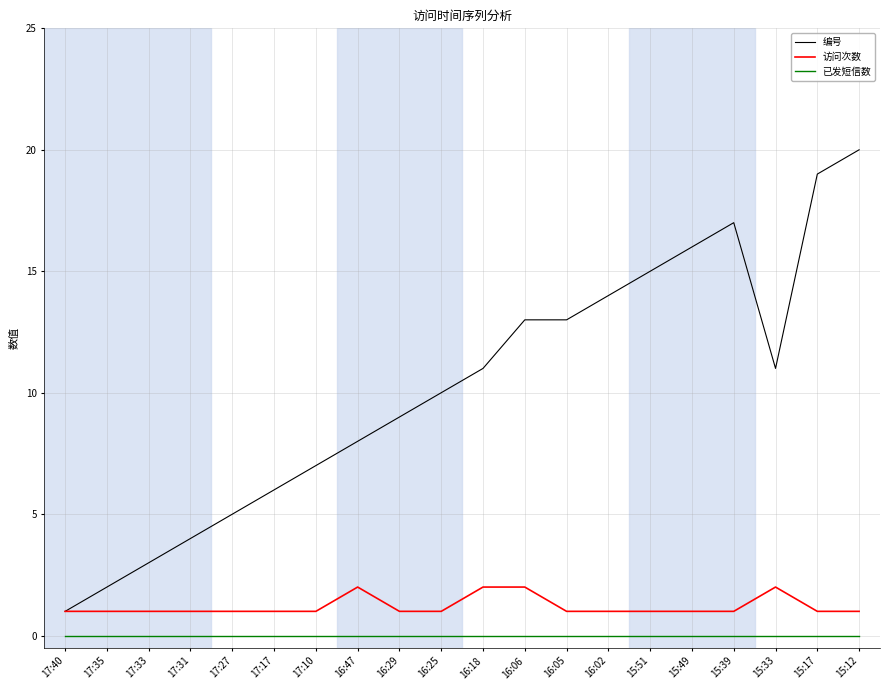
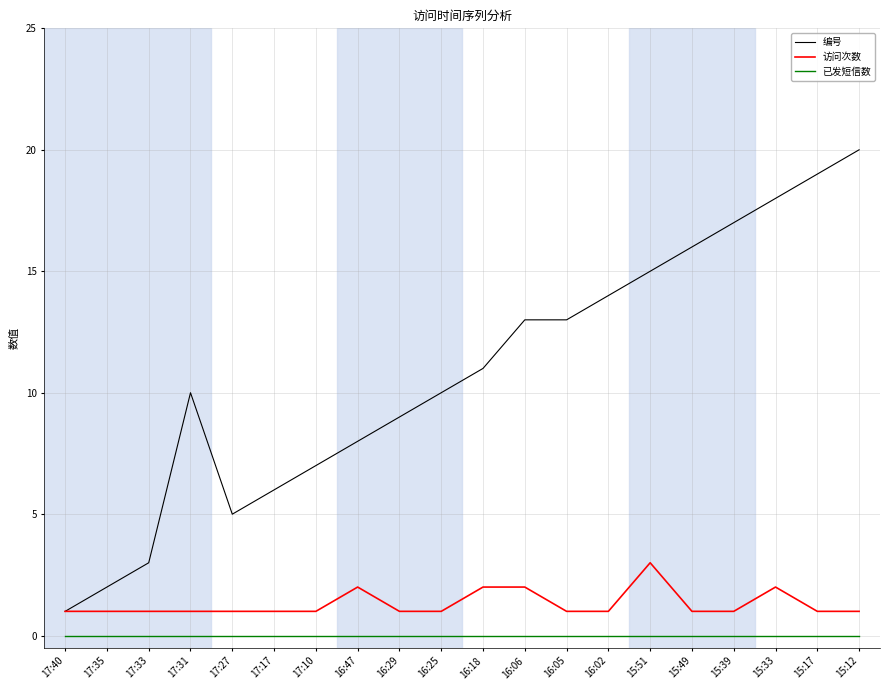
编号, 17:31: 4 -> 10
访问次数, 15:51: 1 -> 3
编号, 15:33: 11 -> 18
